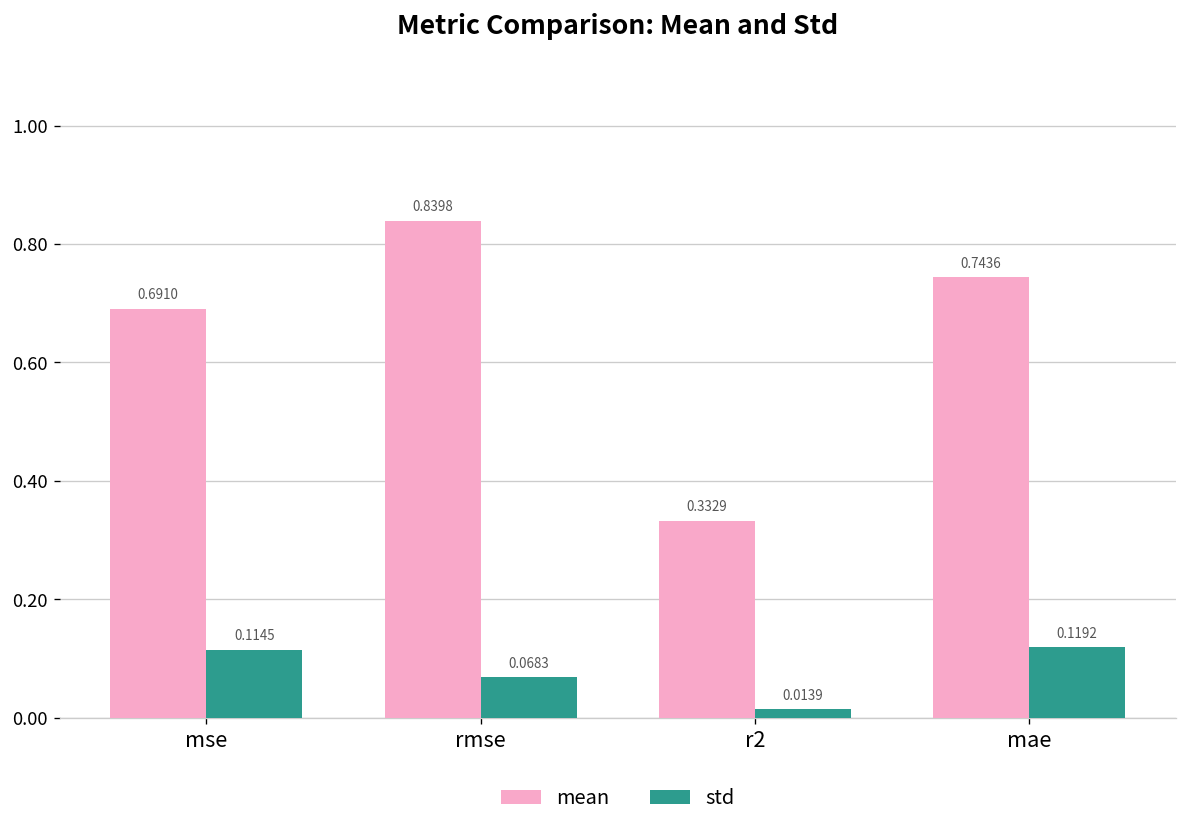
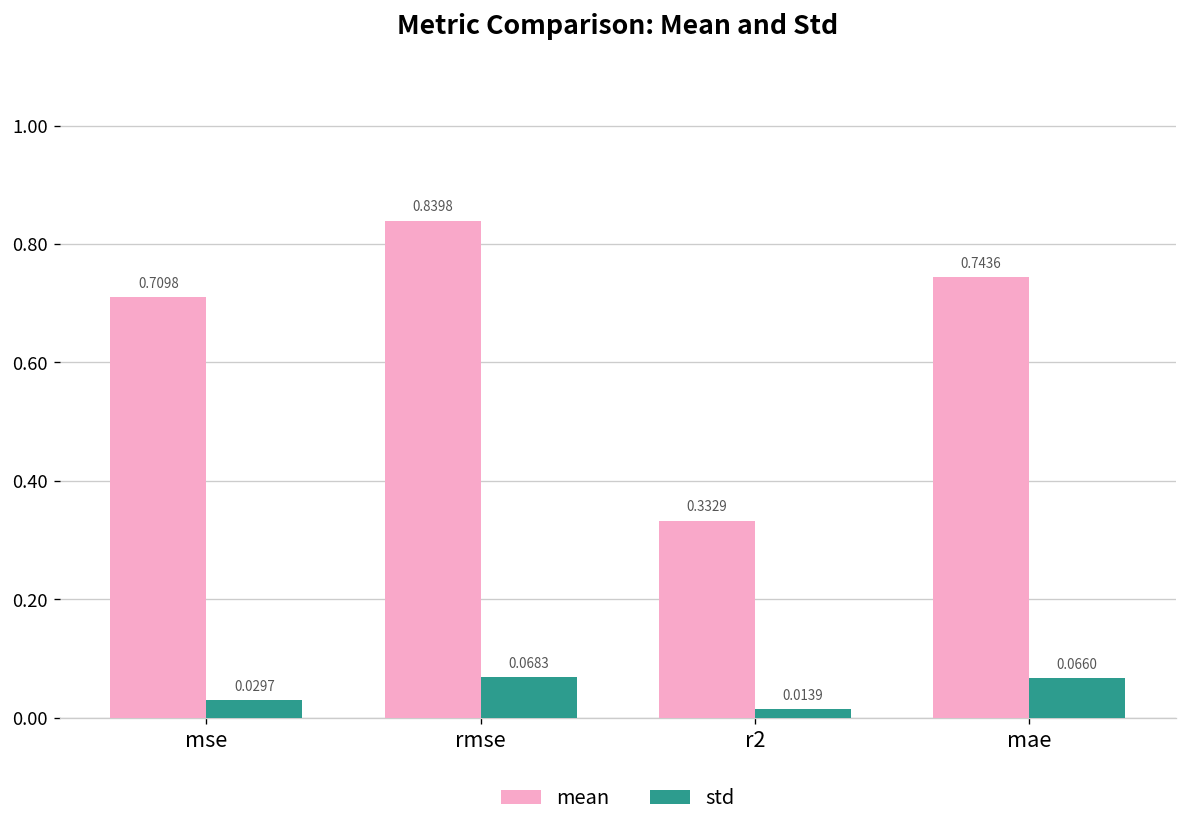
mean, mse: 0.6910 -> 0.7098
std, mse: 0.1145 -> 0.0297
std, mae: 0.1192 -> 0.0660
